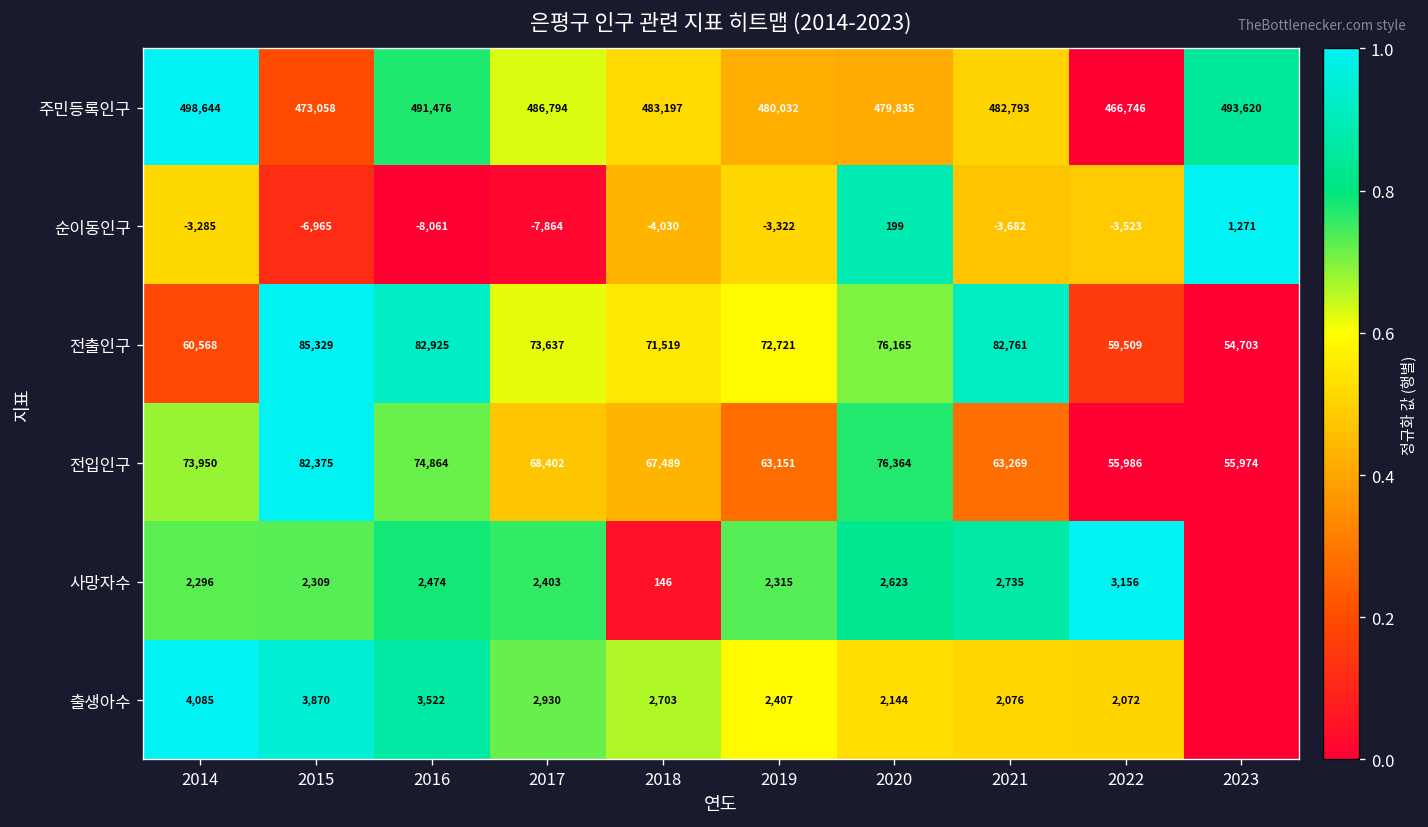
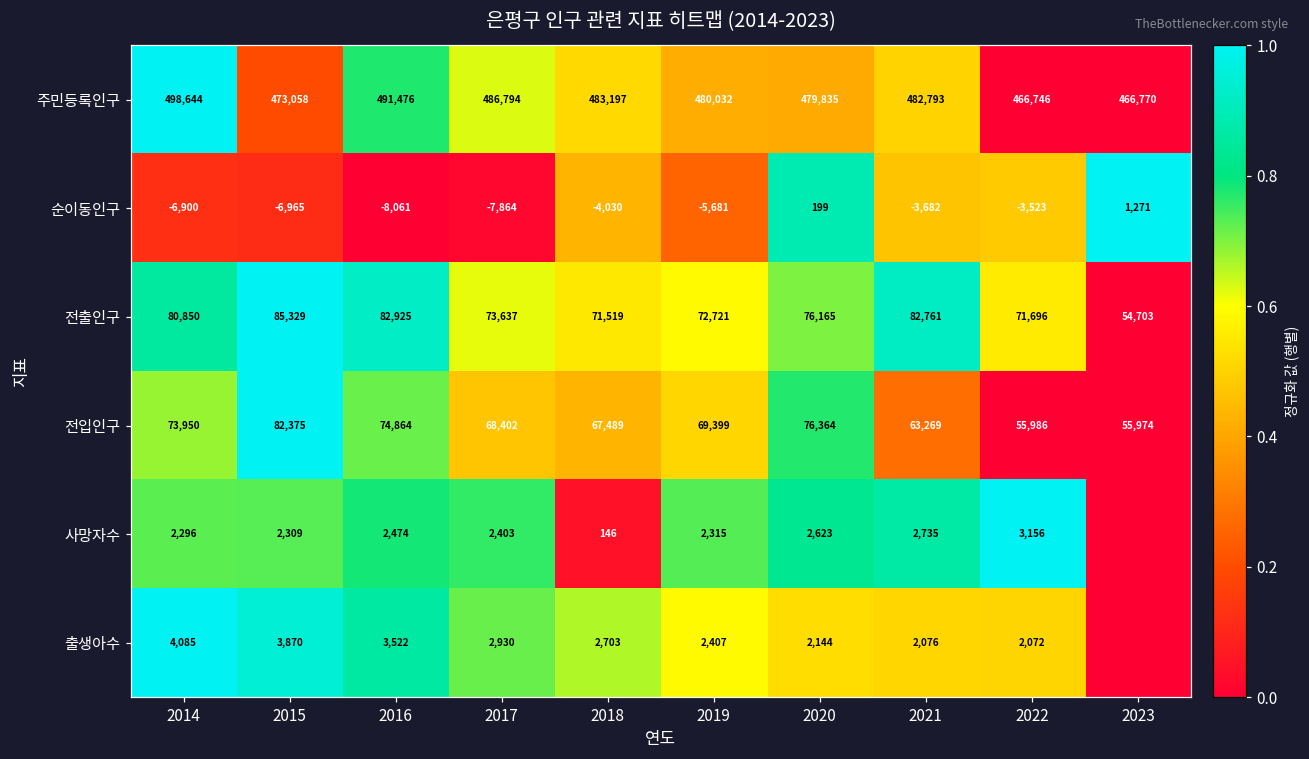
주민등록인구, 2023: 493,620 -> 466,770
순이동인구, 2014: -3,285 -> -6,900
순이동인구, 2019: -3,322 -> -5,681
전출인구, 2014: 60,568 -> 80,850
전출인구, 2022: 59,509 -> 71,696
전입인구, 2019: 63,151 -> 69,399
